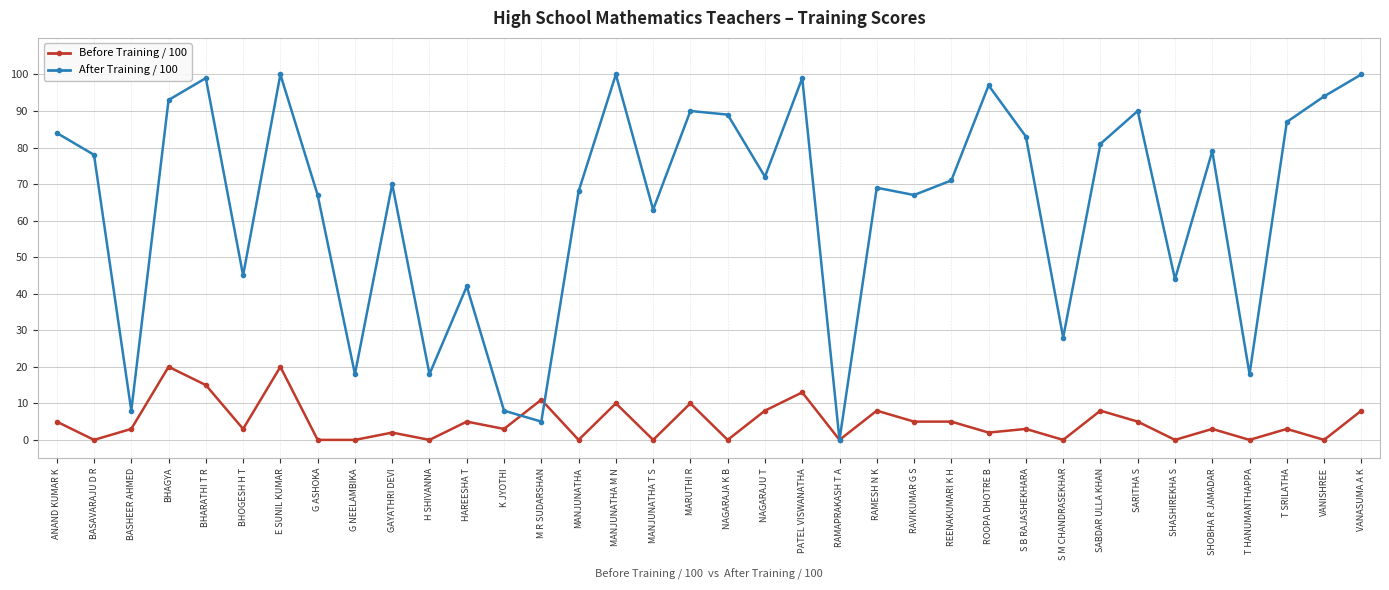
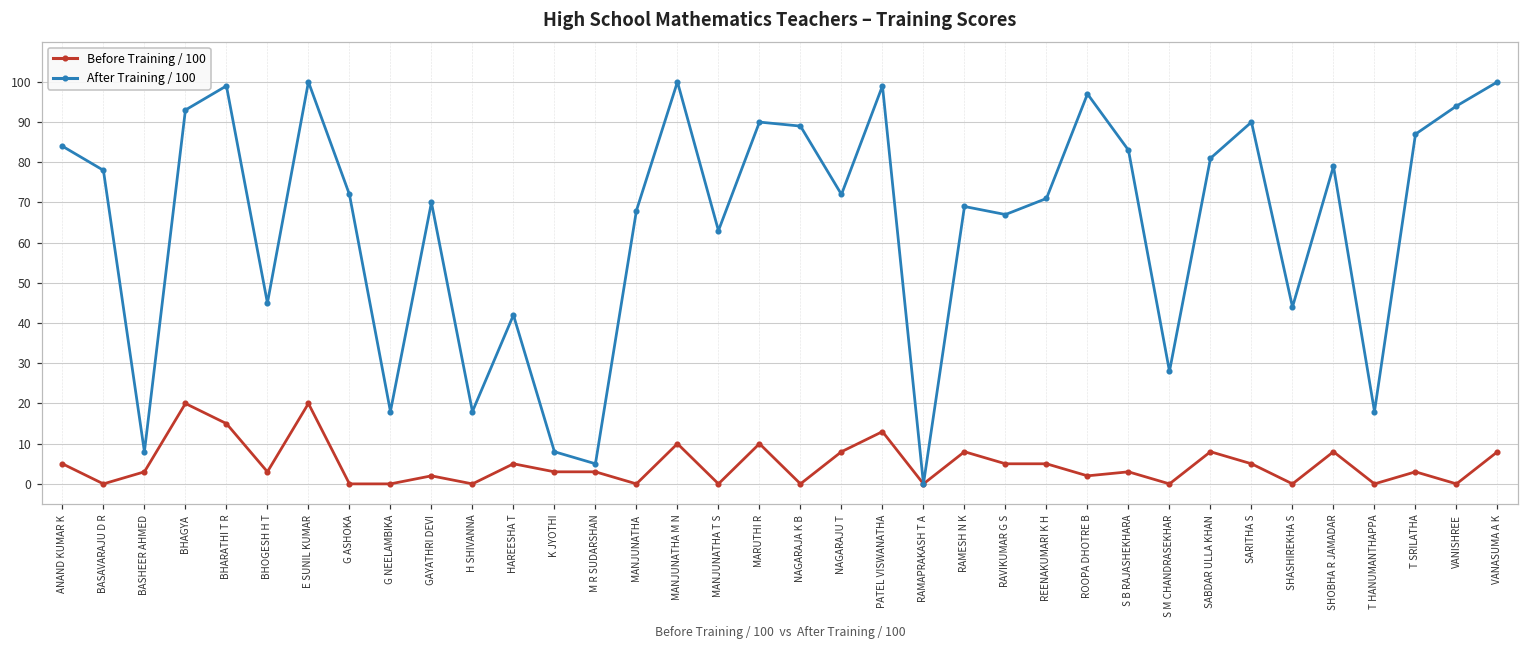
After Training / 100, G ASHOKA: 67 -> 72
Before Training / 100, M R SUDARSHAN: 11 -> 3
Before Training / 100, SHOBHA R JAMADAR: 3 -> 8
